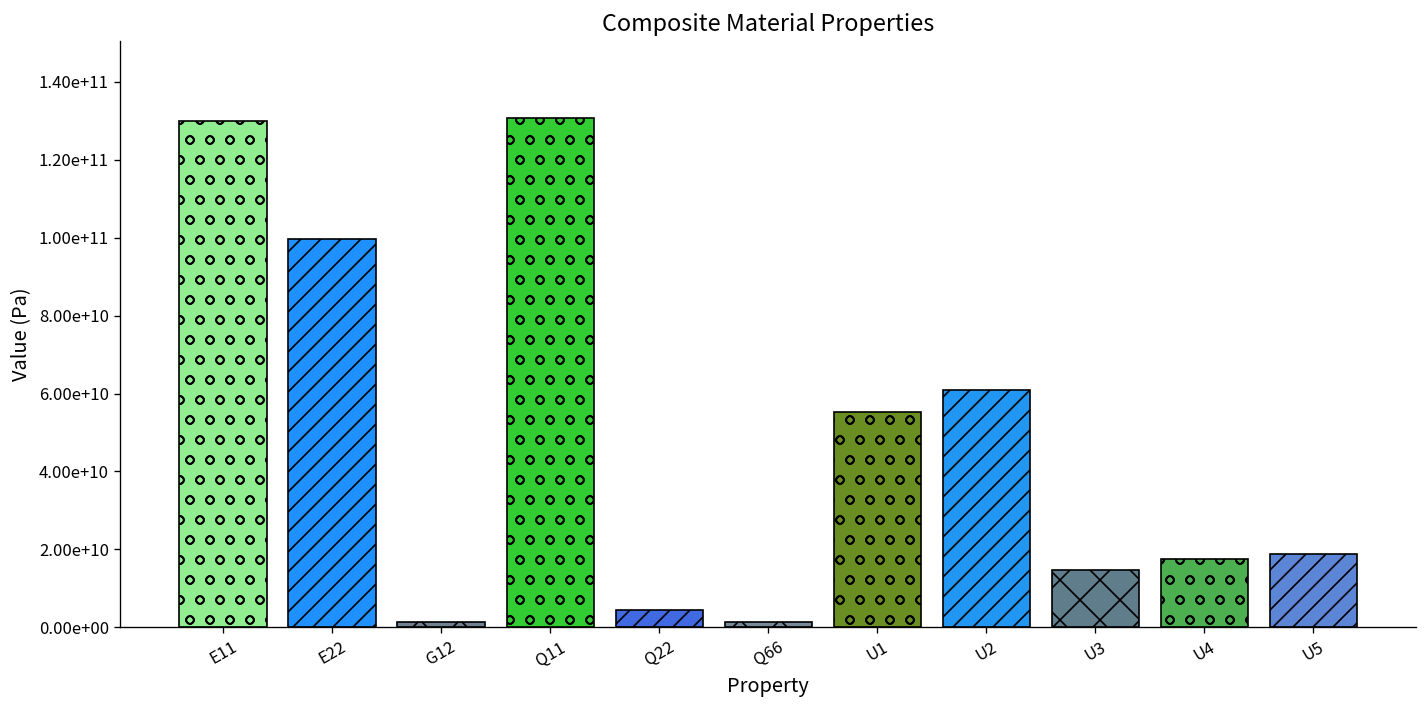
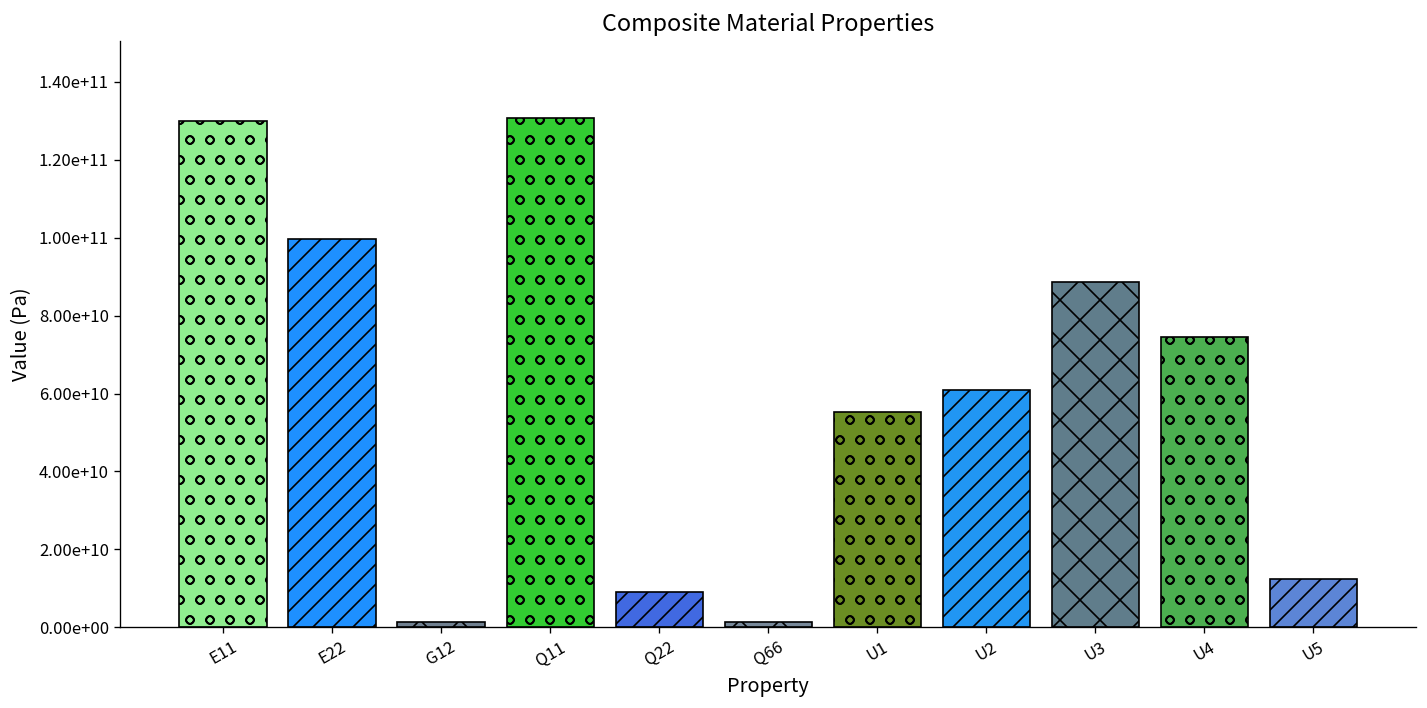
Q22: 5000000000 -> 9000000000
U3: 15000000000 -> 89000000000
U4: 18000000000 -> 75000000000
U5: 19000000000 -> 12000000000
